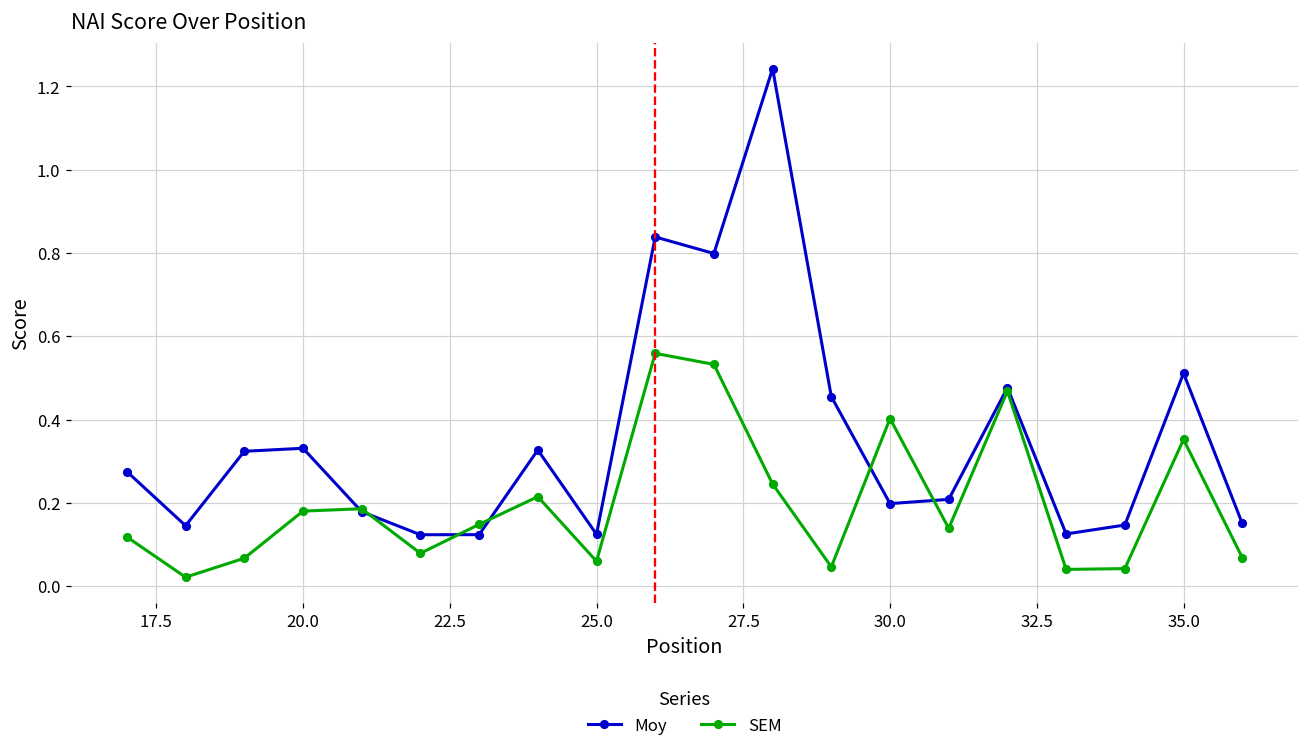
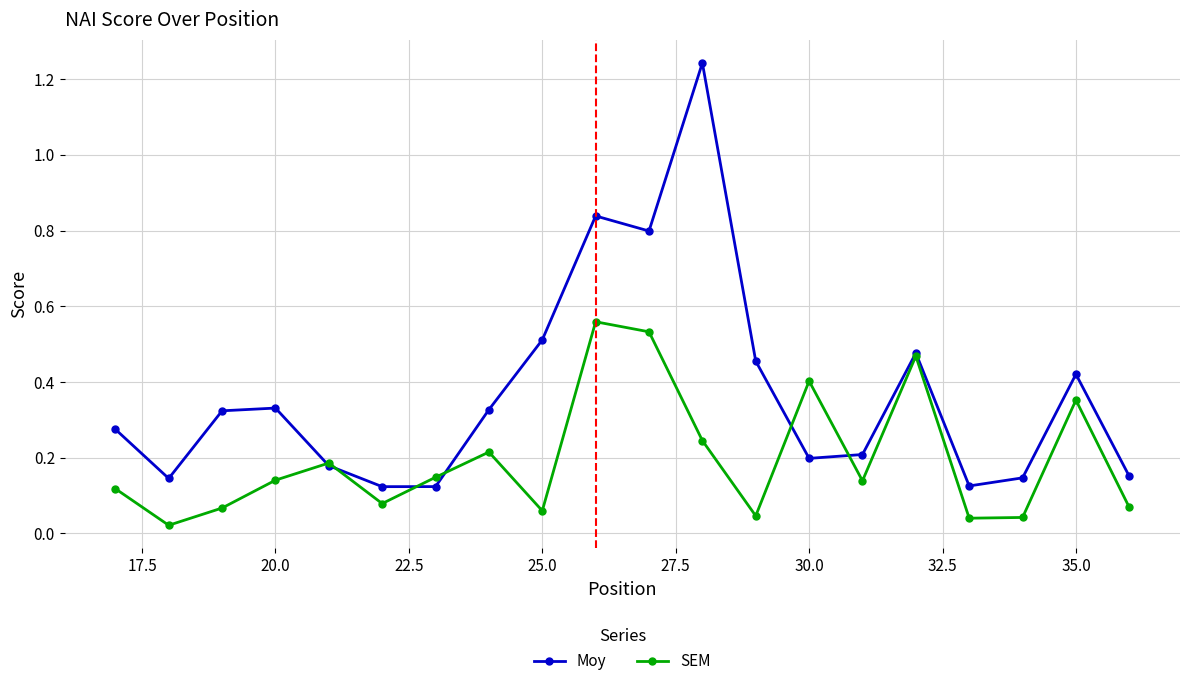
SEM, 20.0: 0.18 -> 0.14
Moy, 25.0: 0.12 -> 0.51
Moy, 35.0: 0.51 -> 0.42
